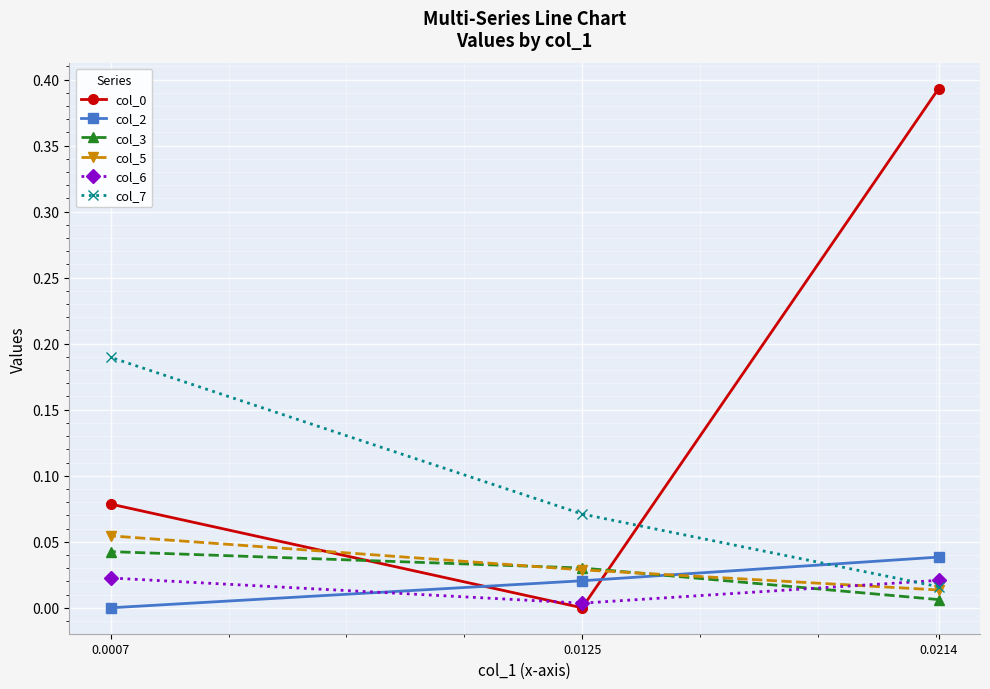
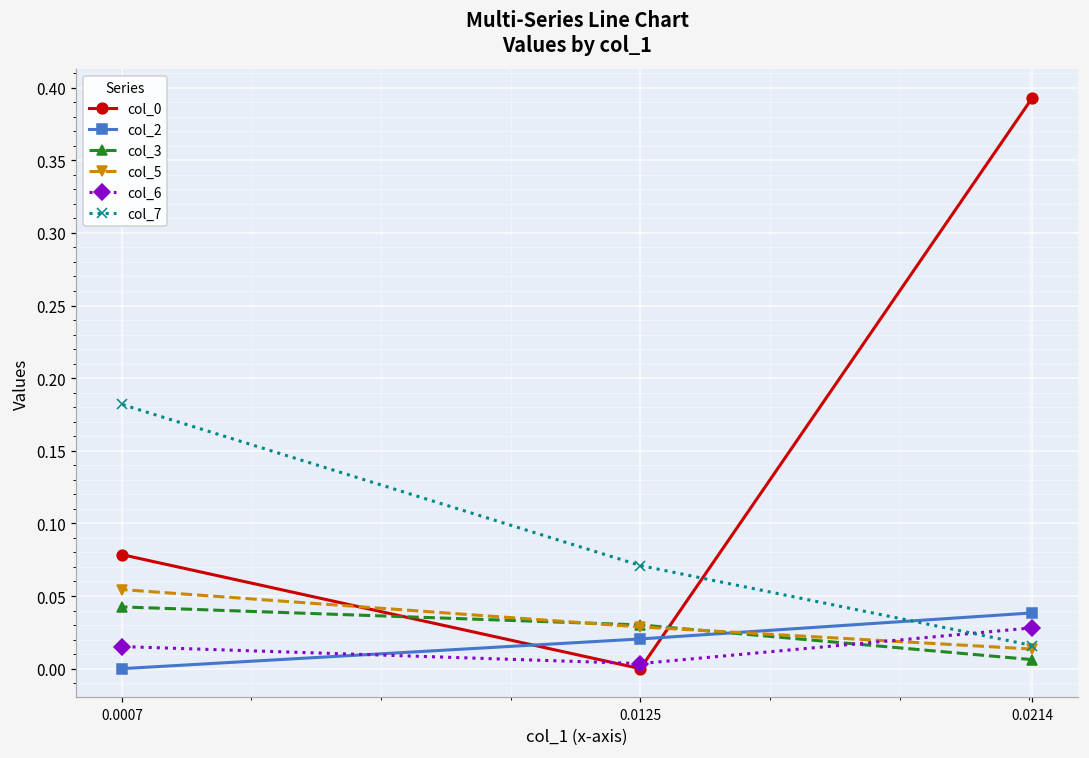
col_6, 0.0007: 0.023 -> 0.015
col_7, 0.0007: 0.190 -> 0.182
col_6, 0.0214: 0.021 -> 0.028
